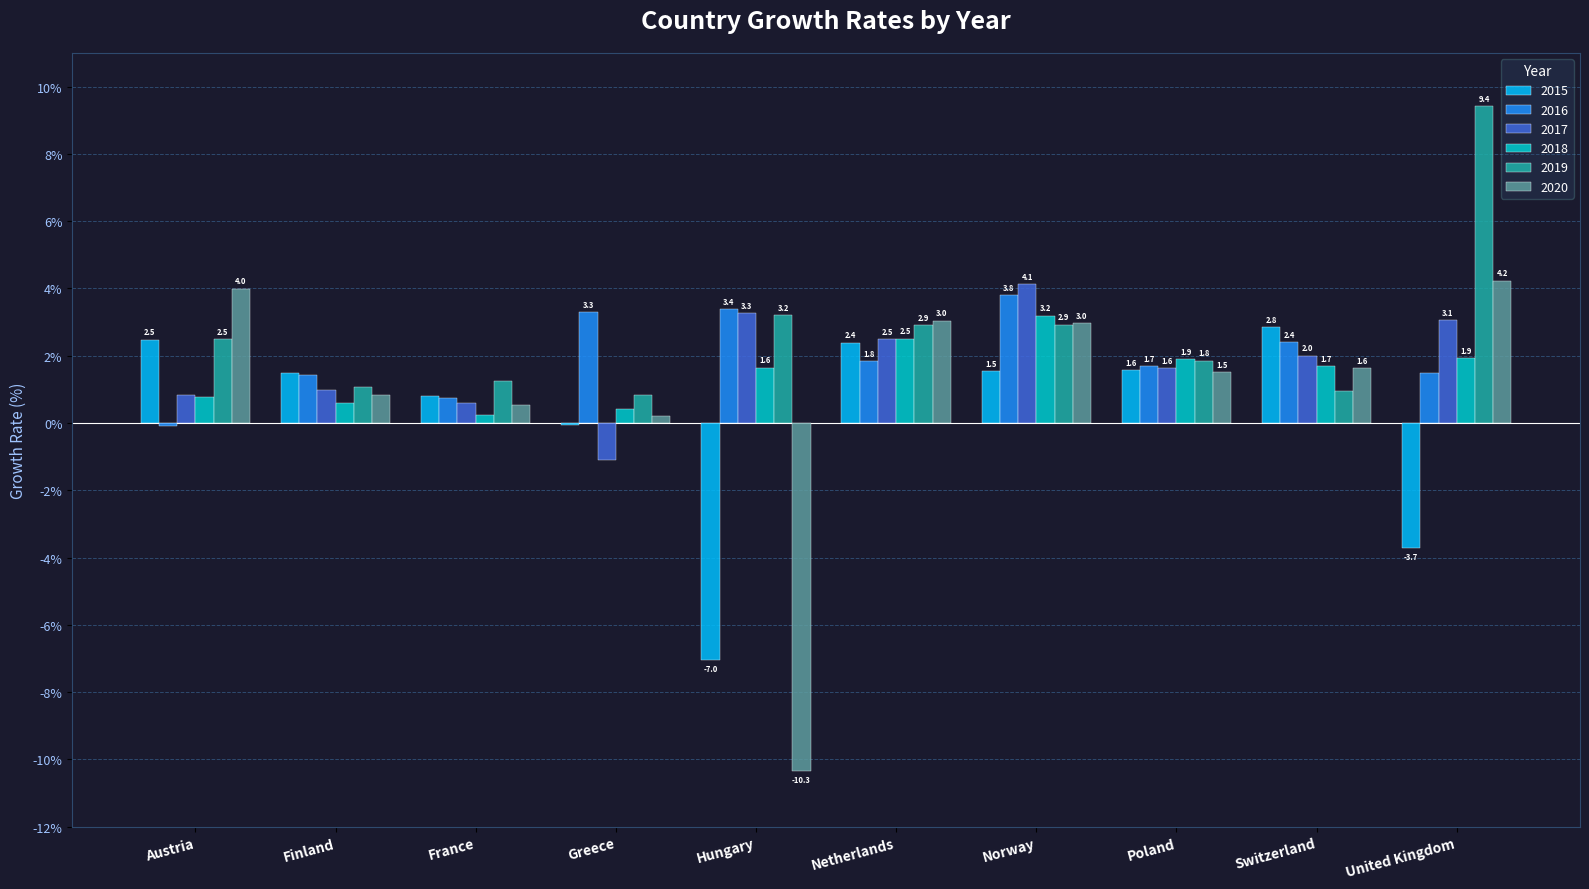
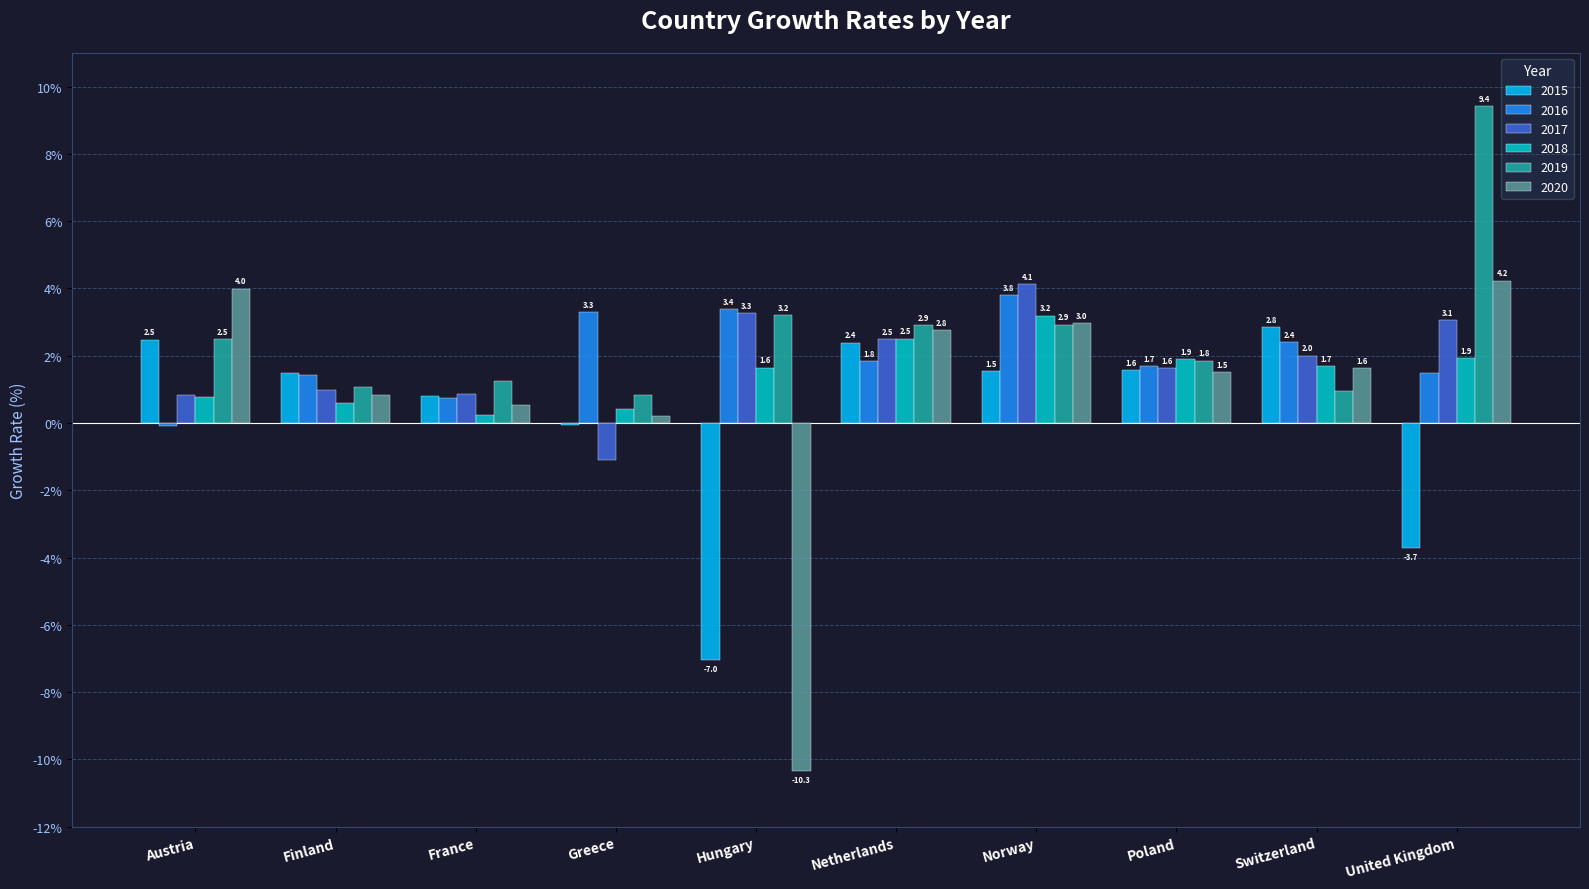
2017, France: 0.6% -> 0.9%
2020, Netherlands: 3.0 -> 2.8
